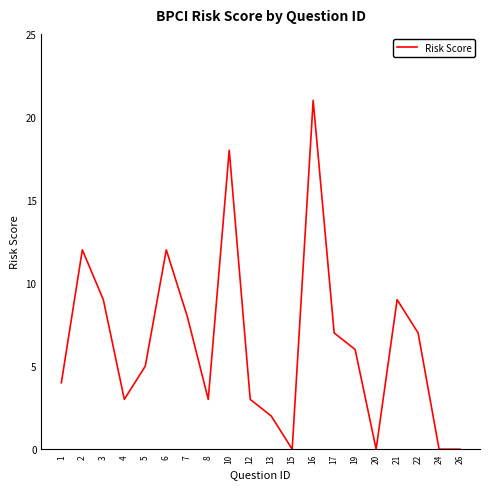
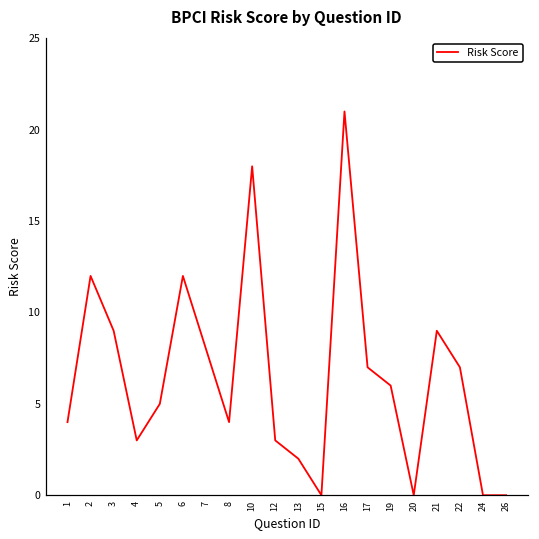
8: 3 -> 4
